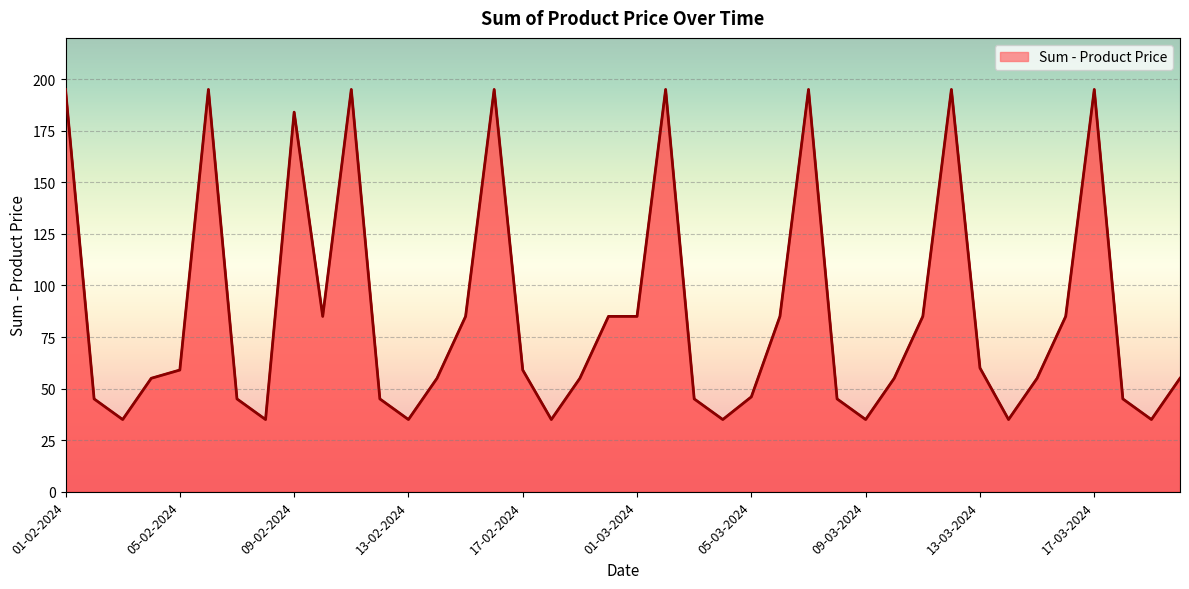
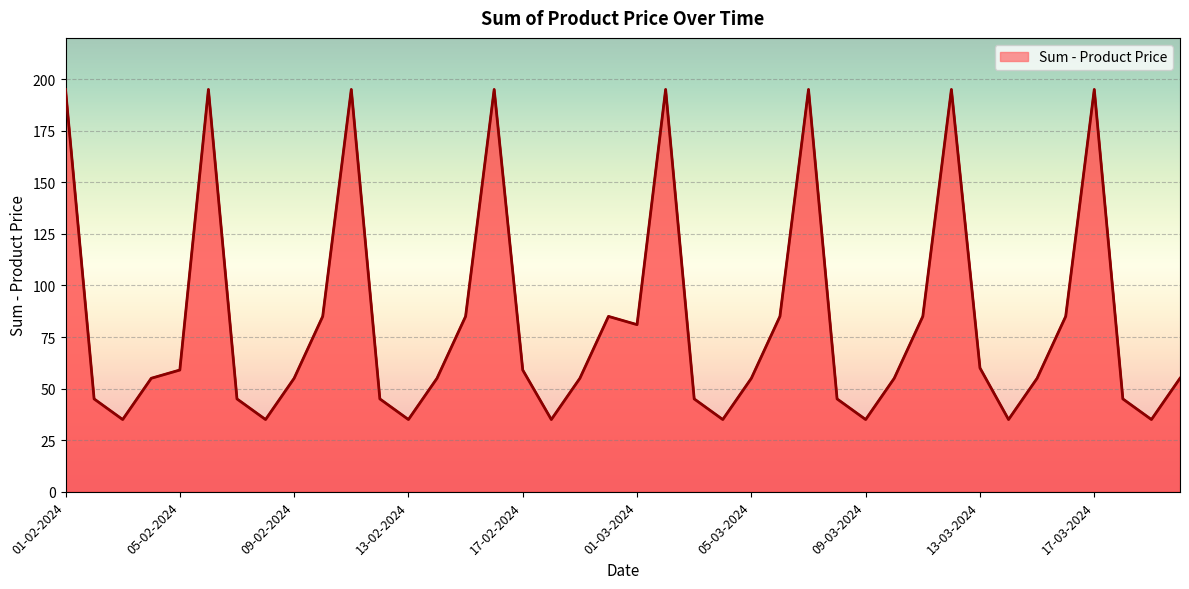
09-02-2024: 184 -> 55
01-03-2024: 85 -> 81
05-03-2024: 46 -> 55
